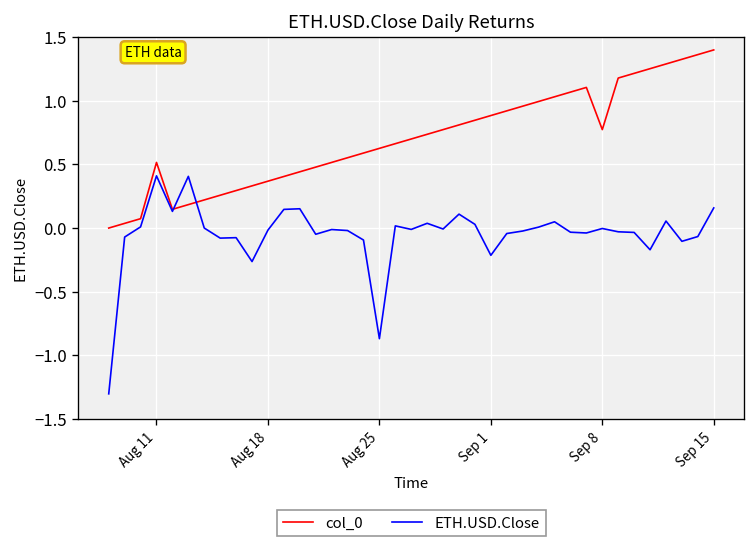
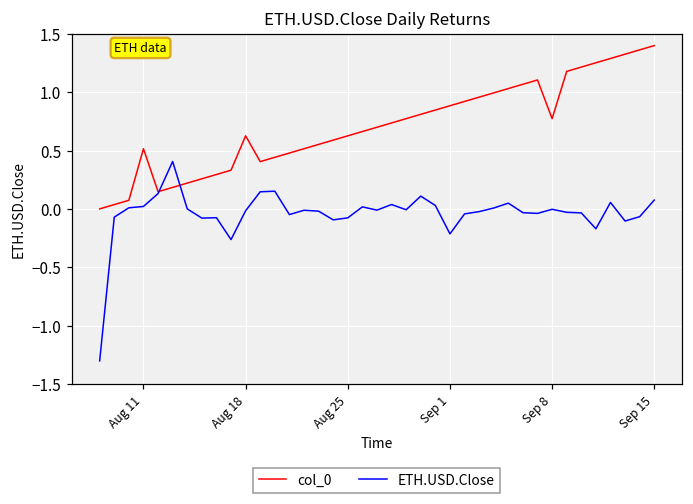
ETH.USD.Close, Aug 11: 0.41 -> 0.02
col_0, Aug 18: 0.37 -> 0.63
ETH.USD.Close, Aug 25: -0.87 -> -0.08
ETH.USD.Close, Sep 15: 0.16 -> 0.08
